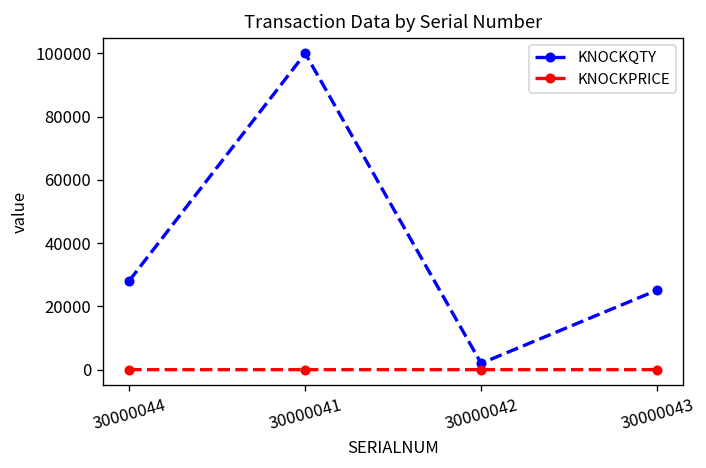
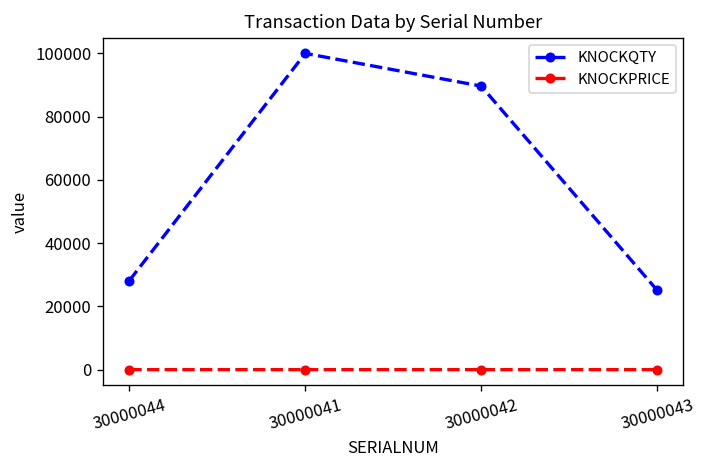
KNOCKQTY, 30000042: 2000 -> 90000
